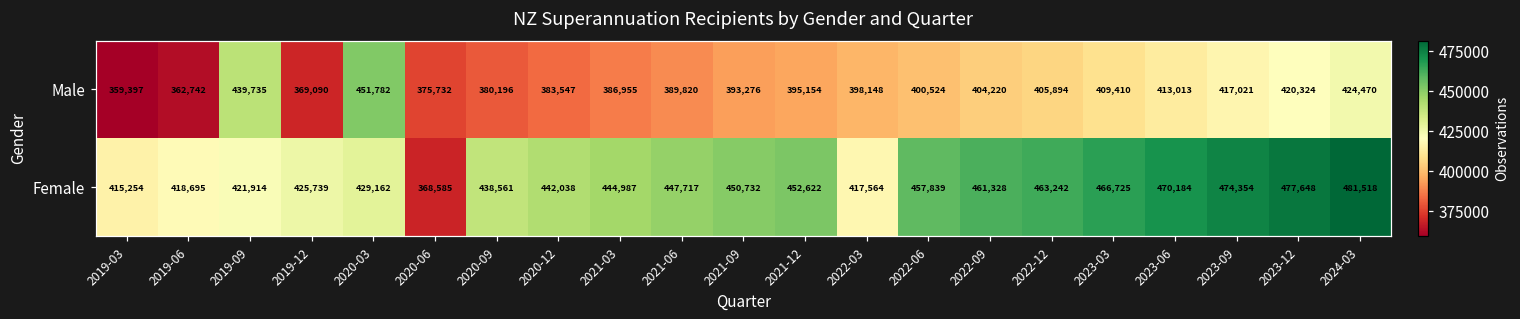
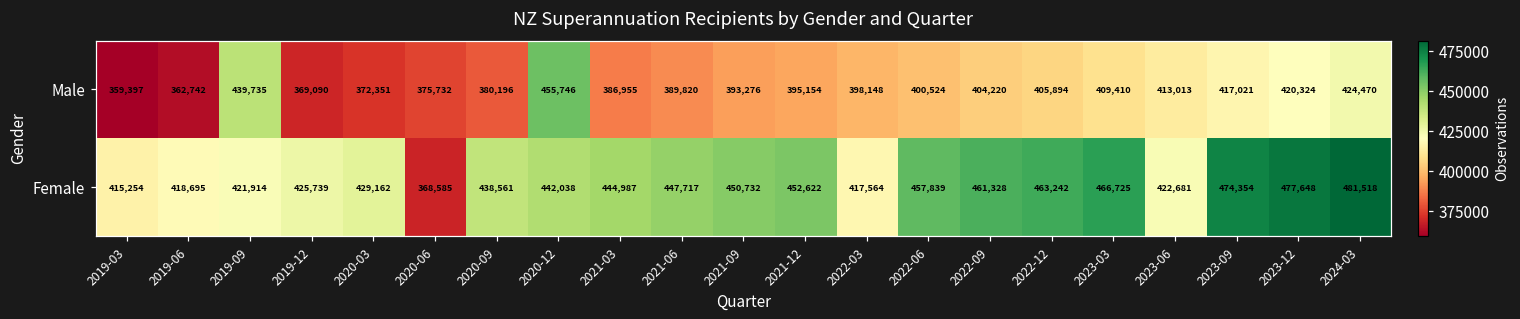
Male, 2020-03: 451,782 -> 372,351
Male, 2020-12: 383,547 -> 455,746
Female, 2023-06: 470,184 -> 422,681
